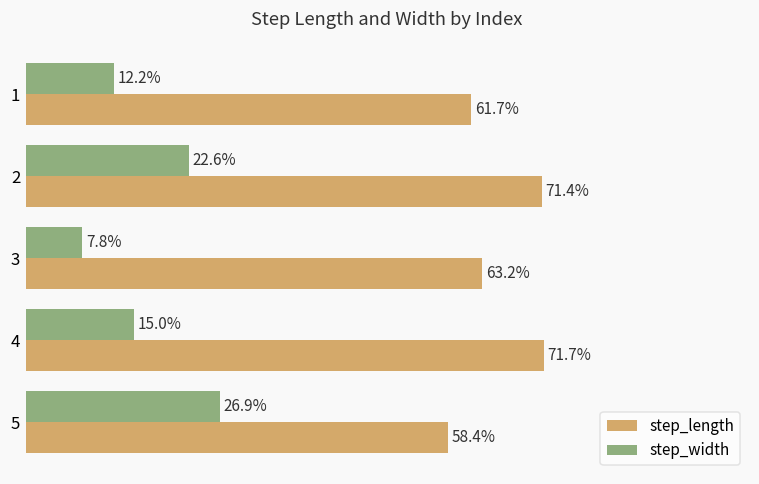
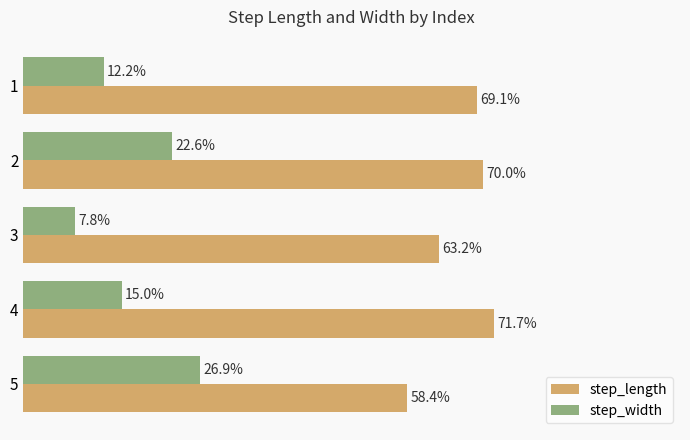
step_length, 1: 61.7% -> 69.1%
step_length, 2: 71.4% -> 70.0%
